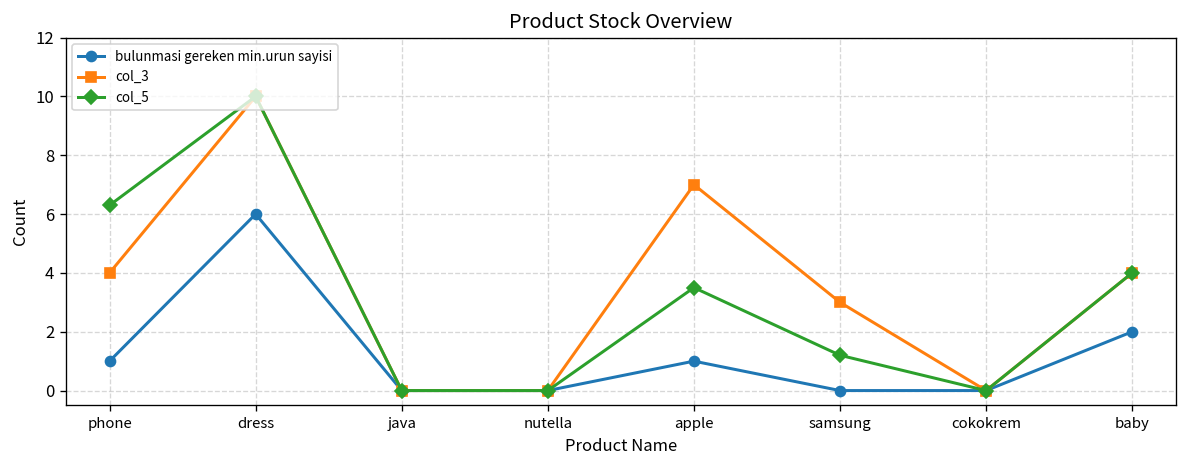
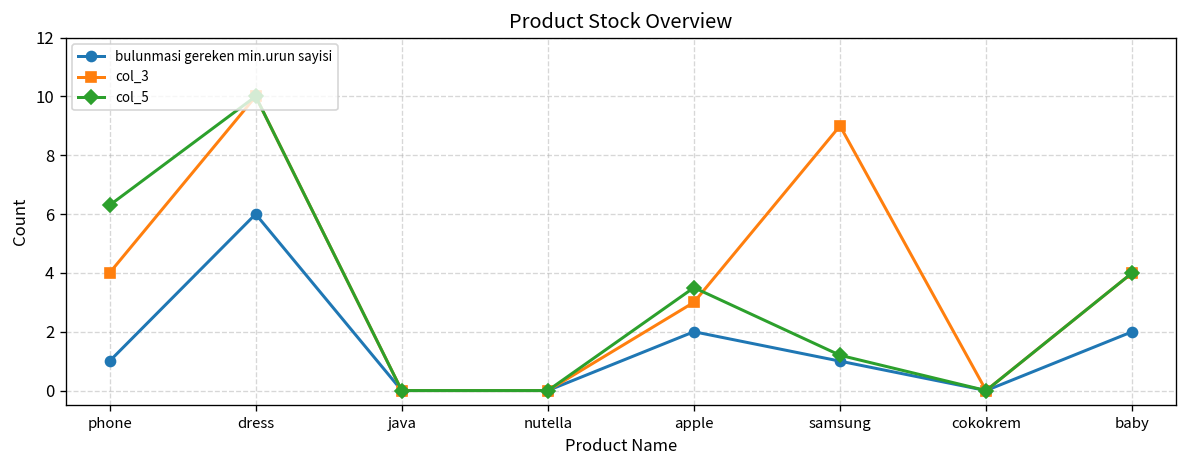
bulunmasi gereken min.urun sayisi, apple: 1 -> 2
col_3, apple: 7 -> 3
bulunmasi gereken min.urun sayisi, samsung: 0 -> 1
col_3, samsung: 3 -> 9
